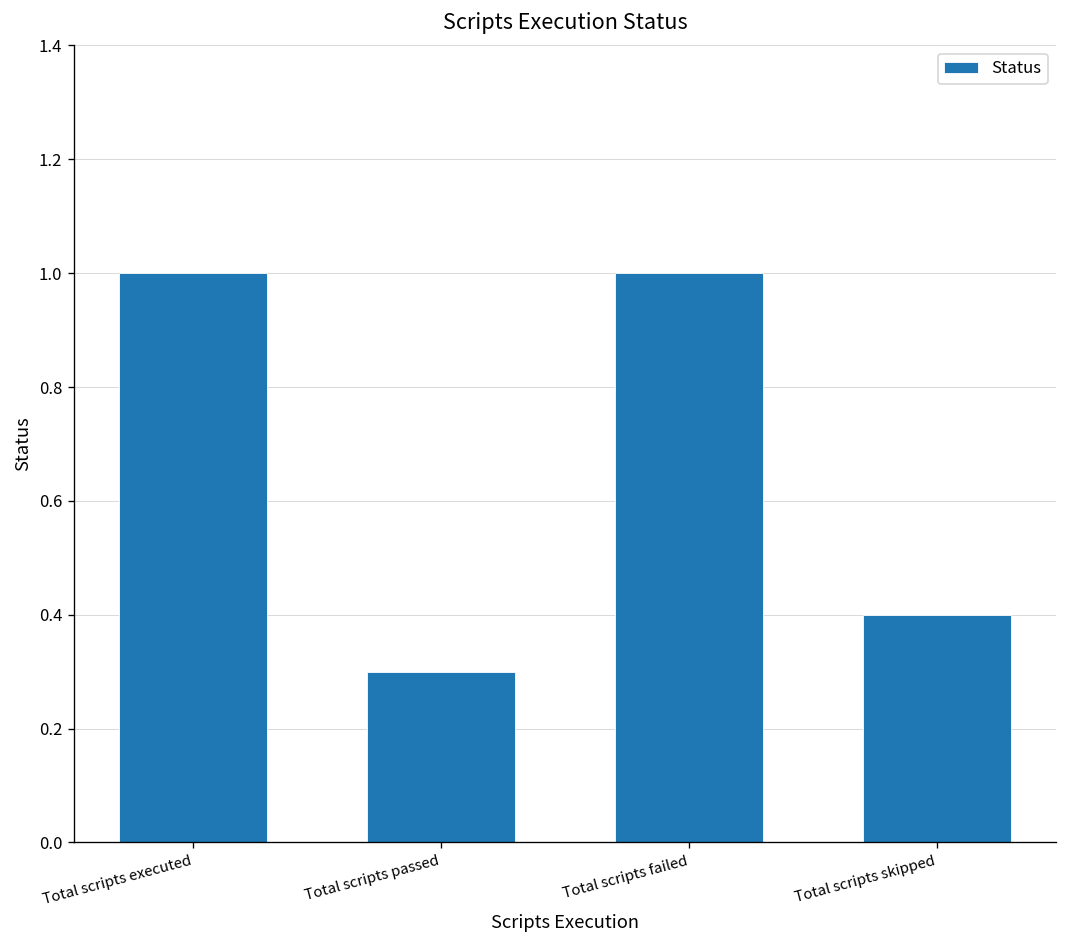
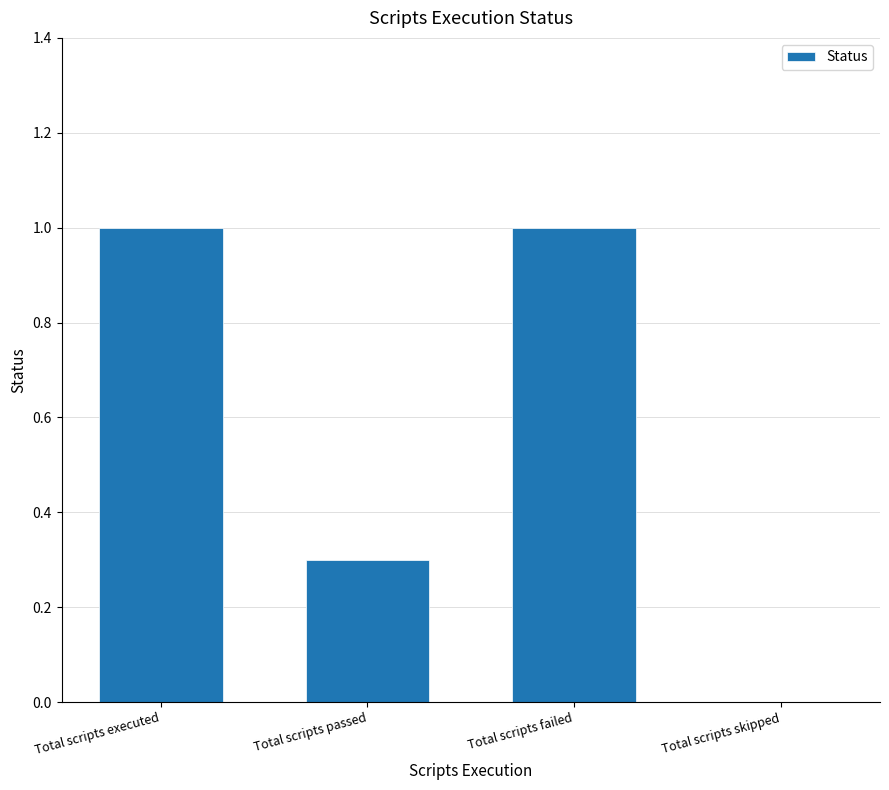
Total scripts skipped: 0.4 -> 0.0
